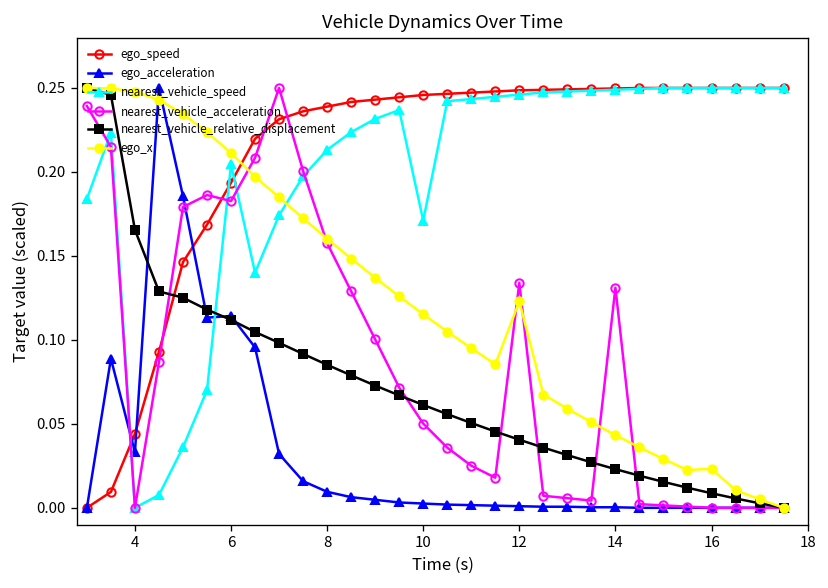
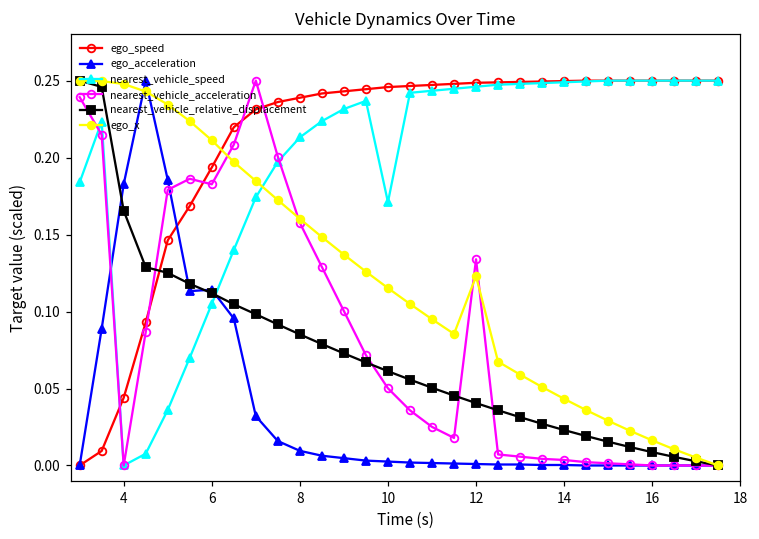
ego_acceleration, 4: 0.033 -> 0.183
nearest_vehicle_speed, 6: 0.204 -> 0.105
nearest_vehicle_acceleration, 14: 0.131 -> 0.004
ego_x, 16: 0.023 -> 0.016
